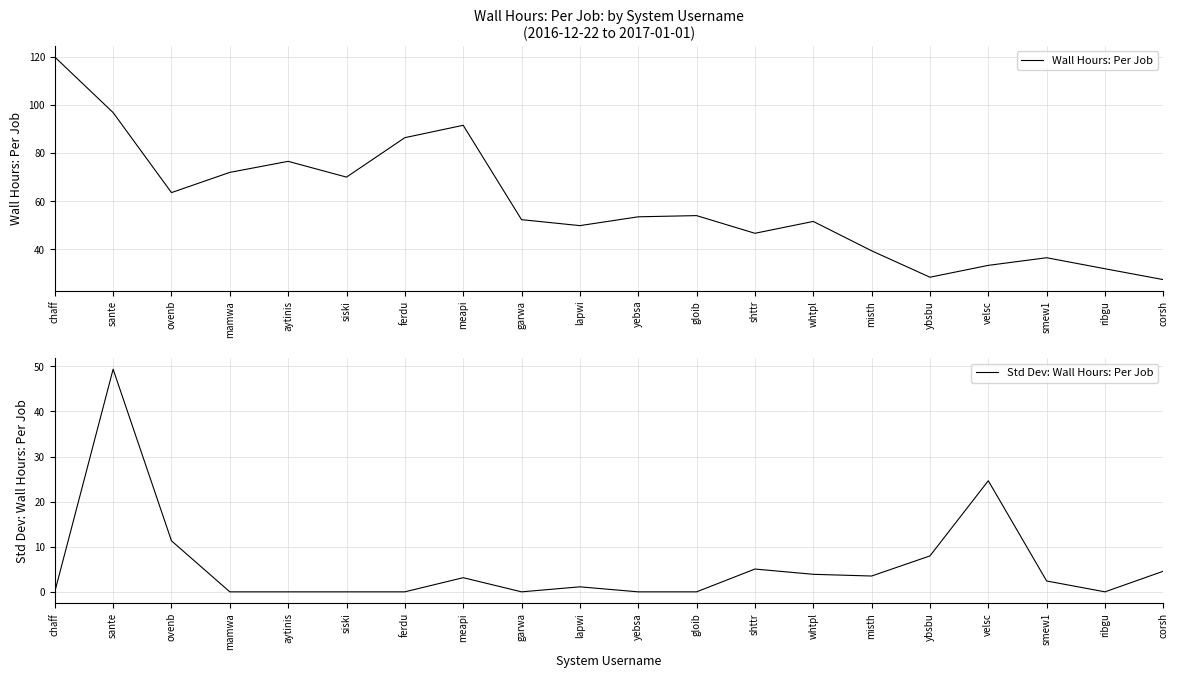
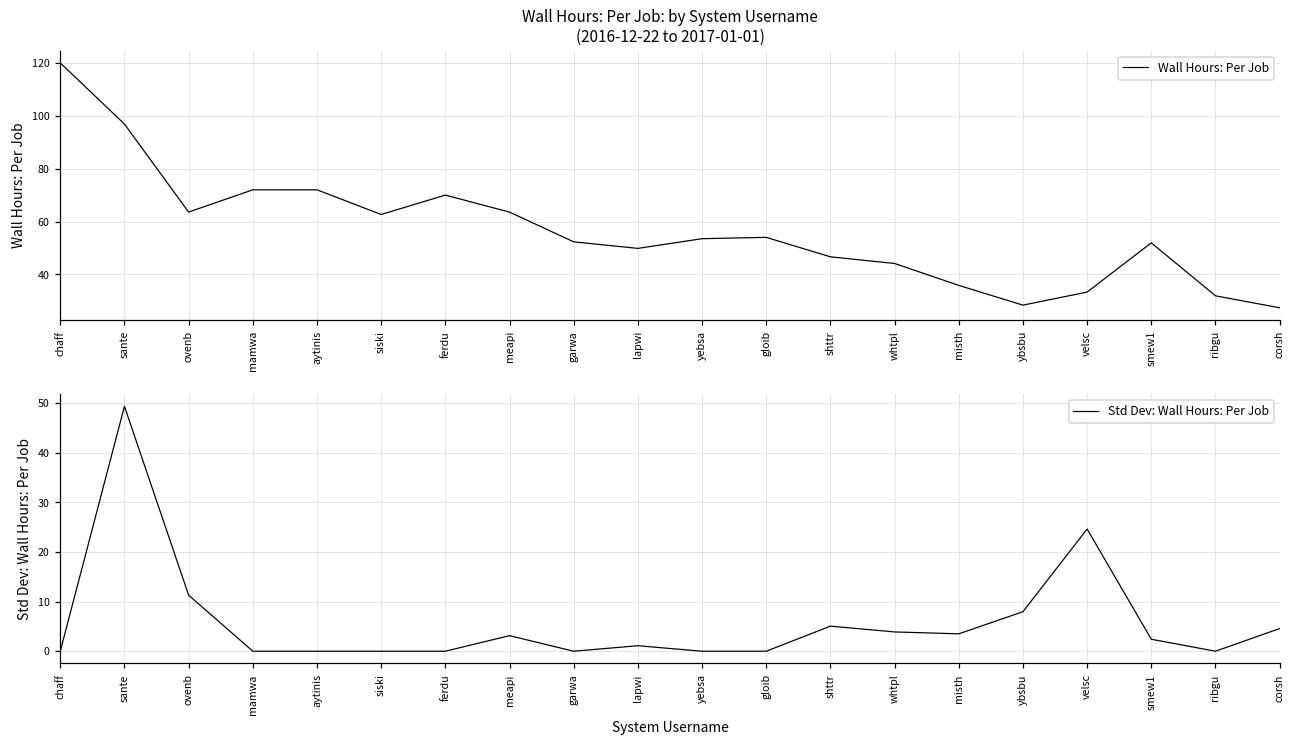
Wall Hours: Per Job: by System Username (2016-12-22 to 2017-01-01), aytinis: 77 -> 72
Wall Hours: Per Job: by System Username (2016-12-22 to 2017-01-01), siski: 70 -> 63
Wall Hours: Per Job: by System Username (2016-12-22 to 2017-01-01), ferdu: 86 -> 70
Wall Hours: Per Job: by System Username (2016-12-22 to 2017-01-01), meapi: 92 -> 64
Wall Hours: Per Job: by System Username (2016-12-22 to 2017-01-01), whtpl: 52 -> 44
Wall Hours: Per Job: by System Username (2016-12-22 to 2017-01-01), misth: 39 -> 36
Wall Hours: Per Job: by System Username (2016-12-22 to 2017-01-01), smew1: 36 -> 52
